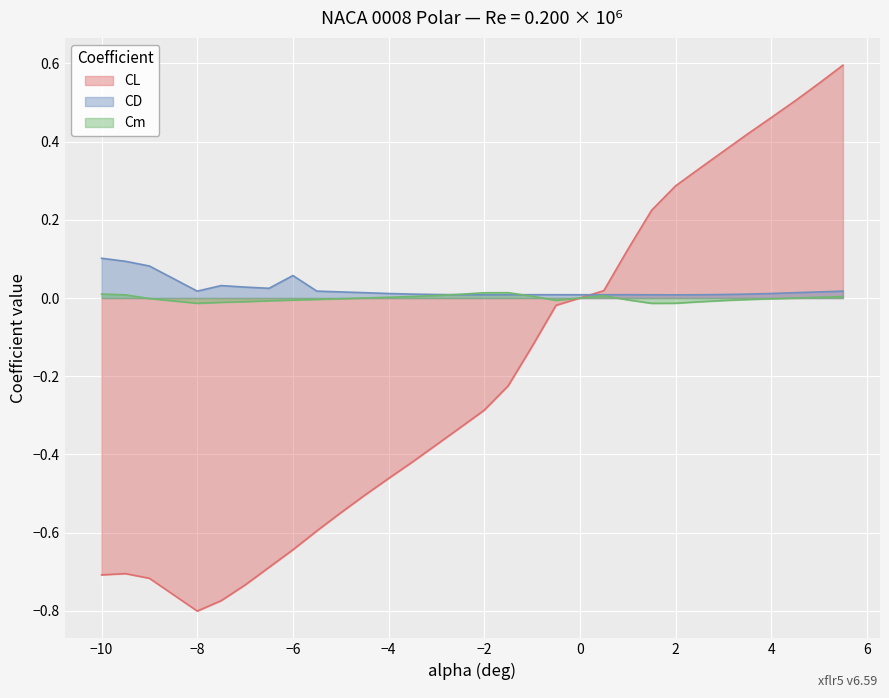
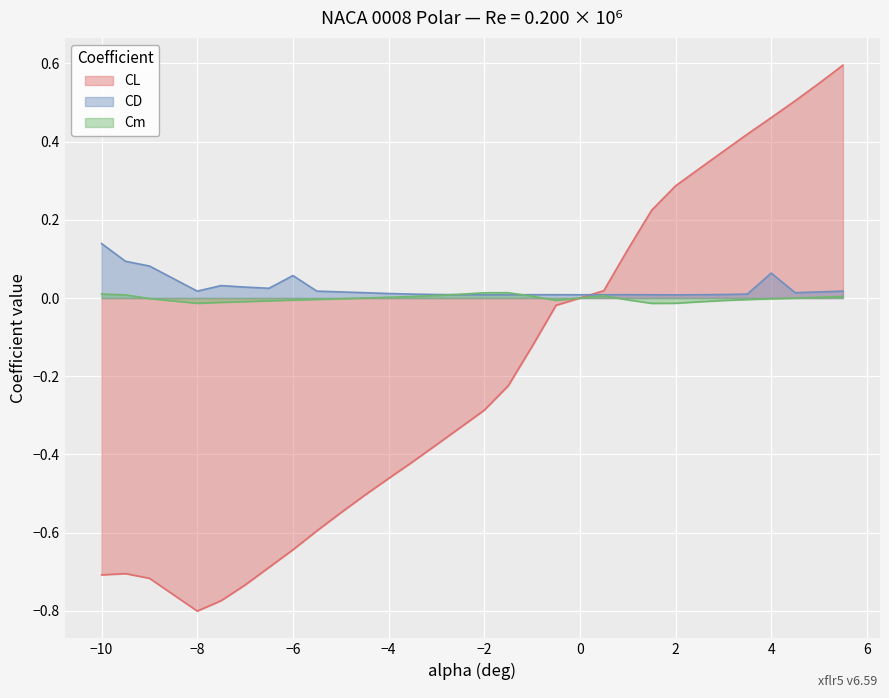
CD, −10: 0.10 -> 0.14
CD, 4: 0.01 -> 0.06
